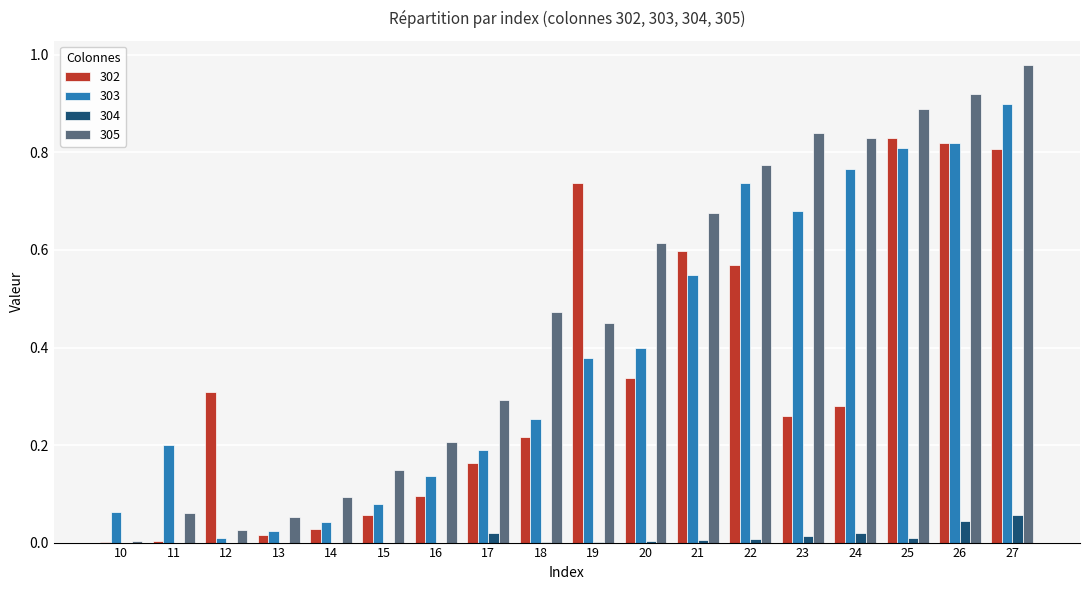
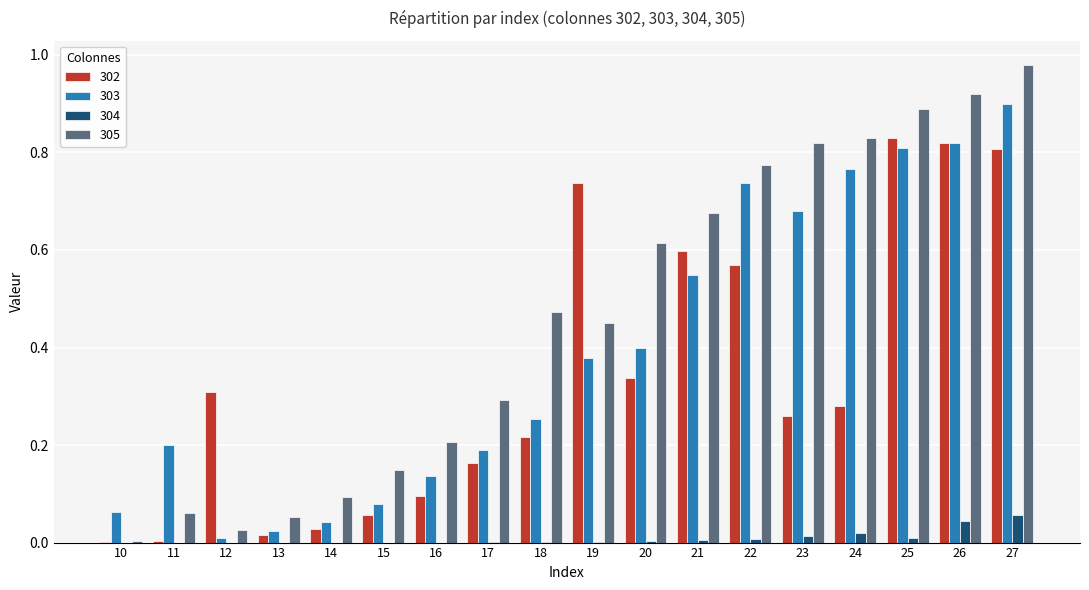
304, 17: 0.02 -> 0.00
305, 23: 0.84 -> 0.82
